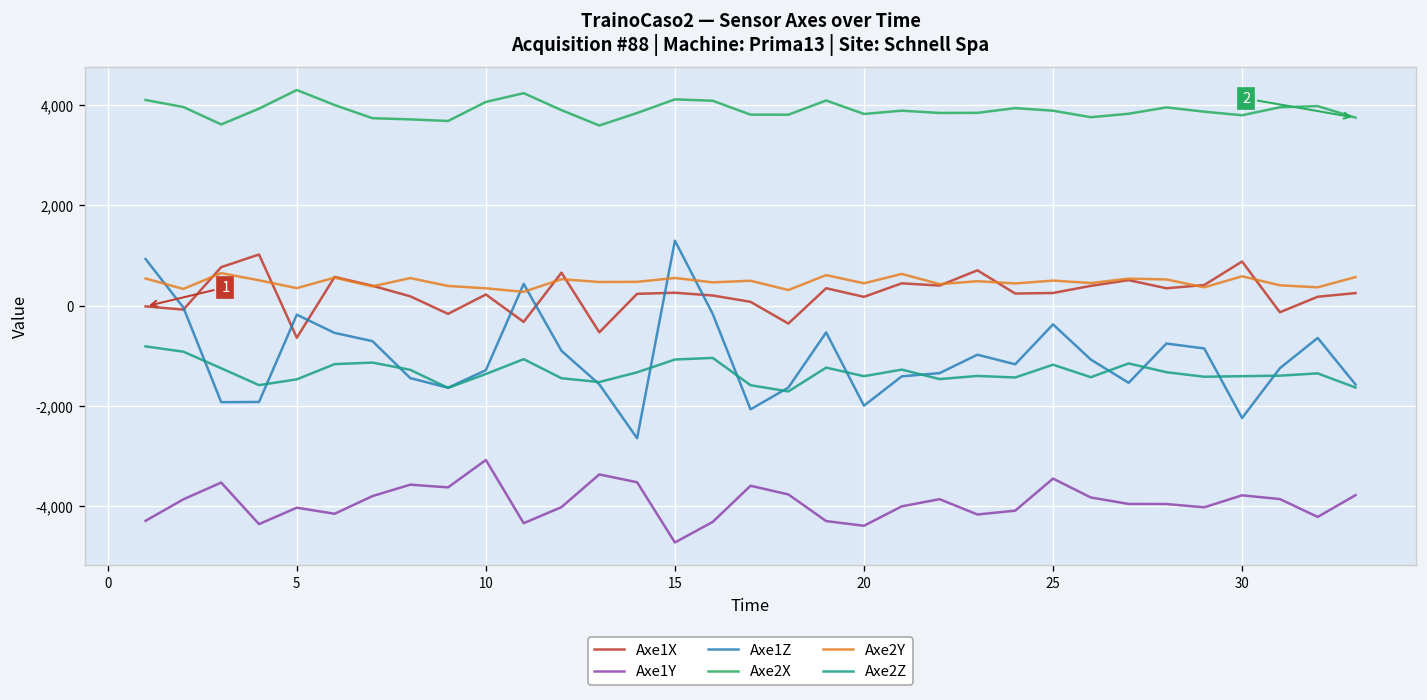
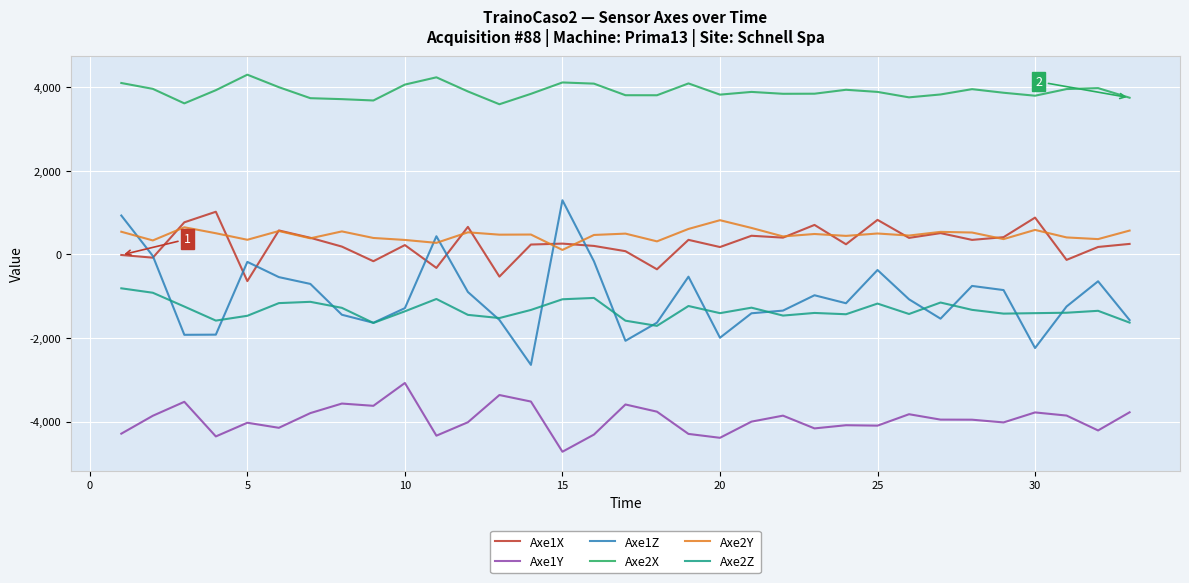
Axe2Y, 15: 500 -> 100
Axe2Y, 20: 400 -> 800
Axe1X, 25: 300 -> 800
Axe1Y, 25: -3,400 -> -4,100
